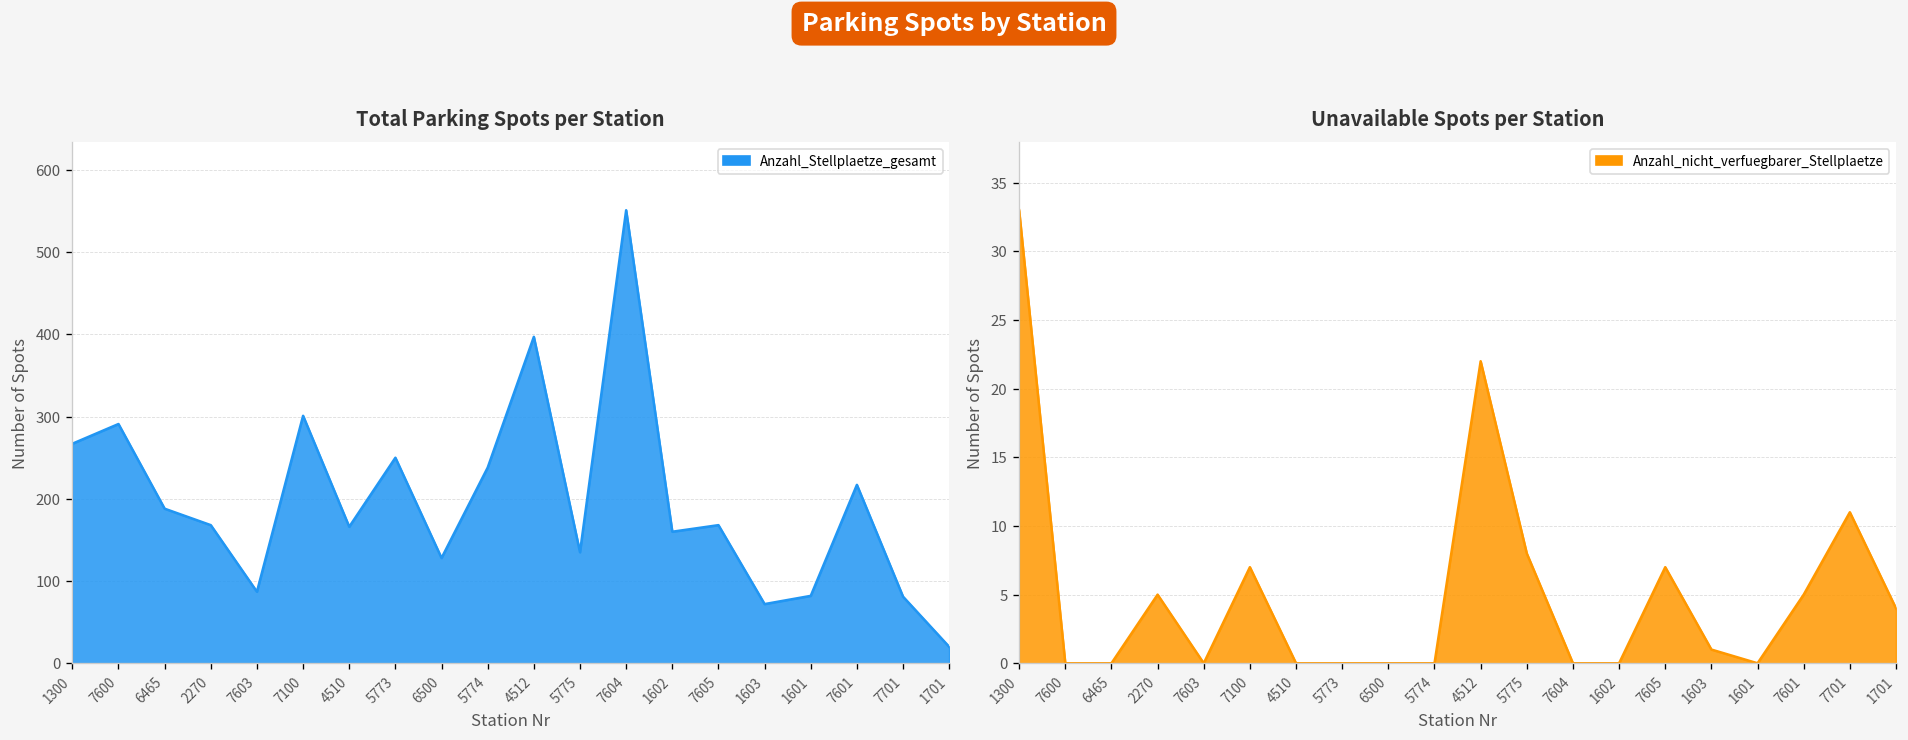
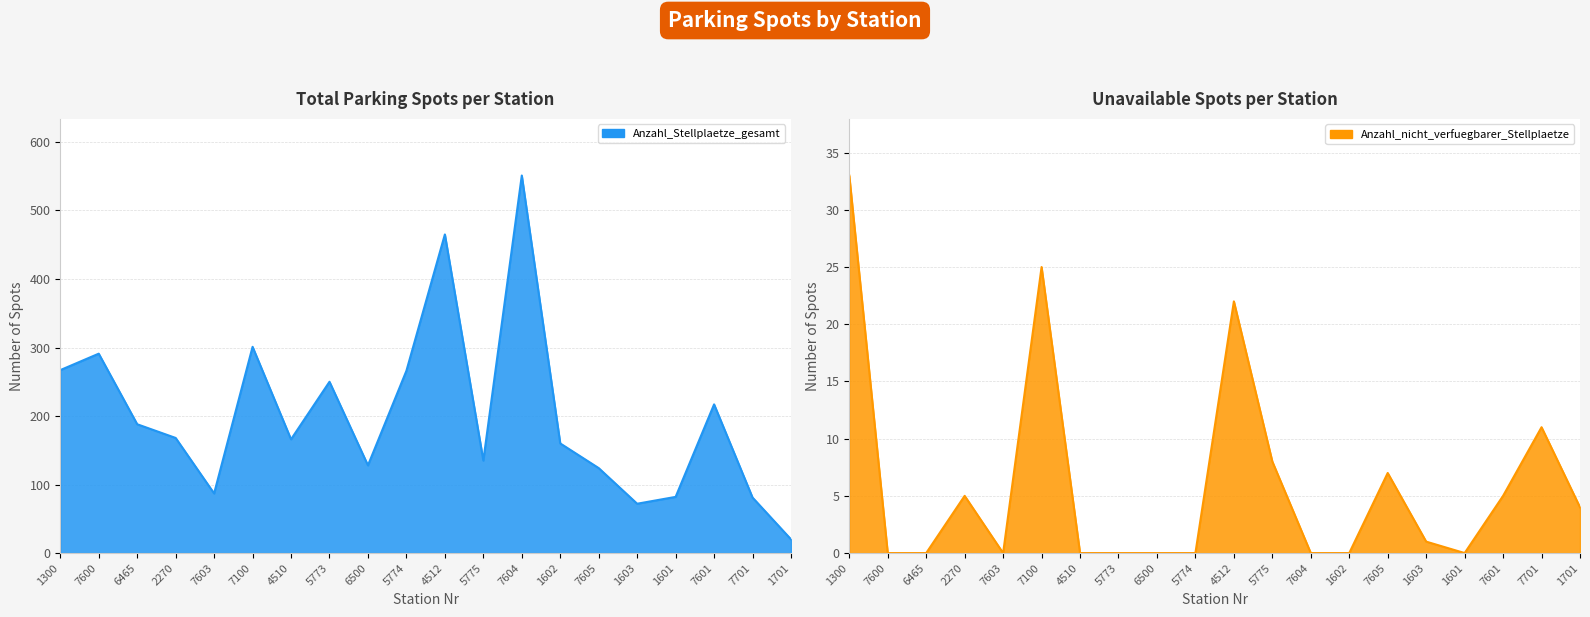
Total Parking Spots per Station, 5774: 240 -> 270
Total Parking Spots per Station, 4512: 400 -> 470
Total Parking Spots per Station, 7605: 170 -> 120
Unavailable Spots per Station, 7100: 7 -> 25
